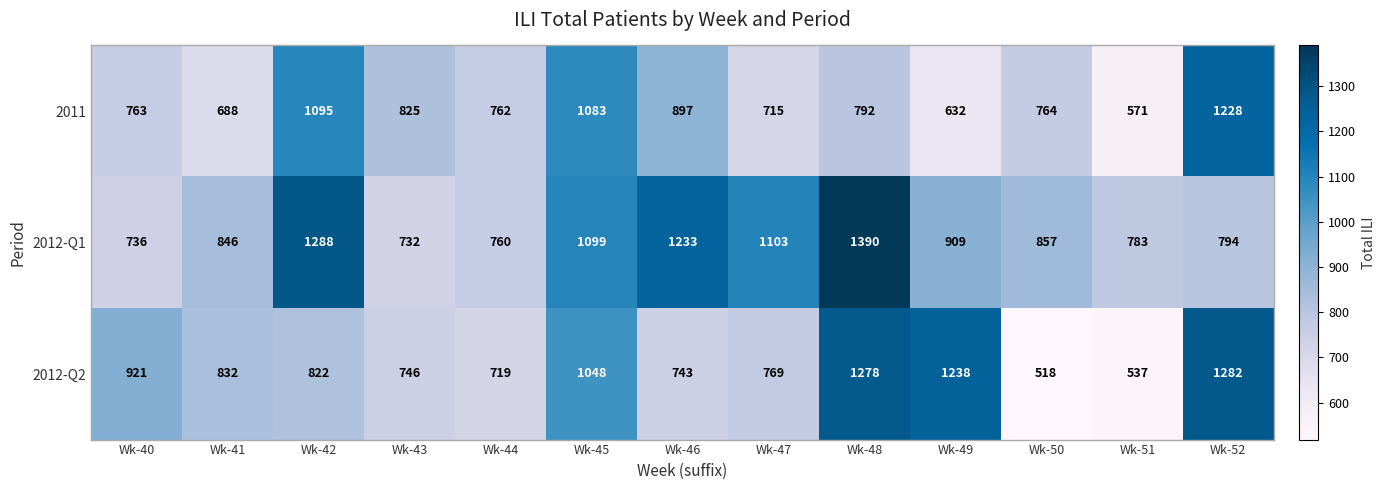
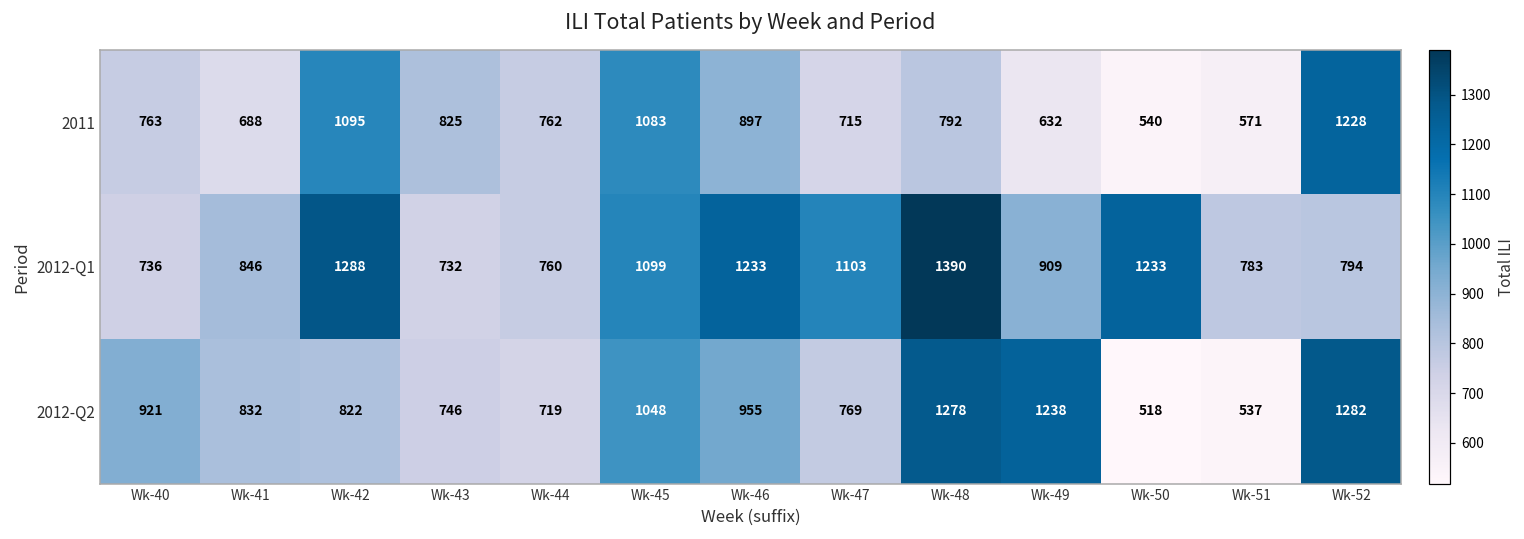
2011, Wk-50: 764 -> 540
2012-Q1, Wk-50: 857 -> 1233
2012-Q2, Wk-46: 743 -> 955
